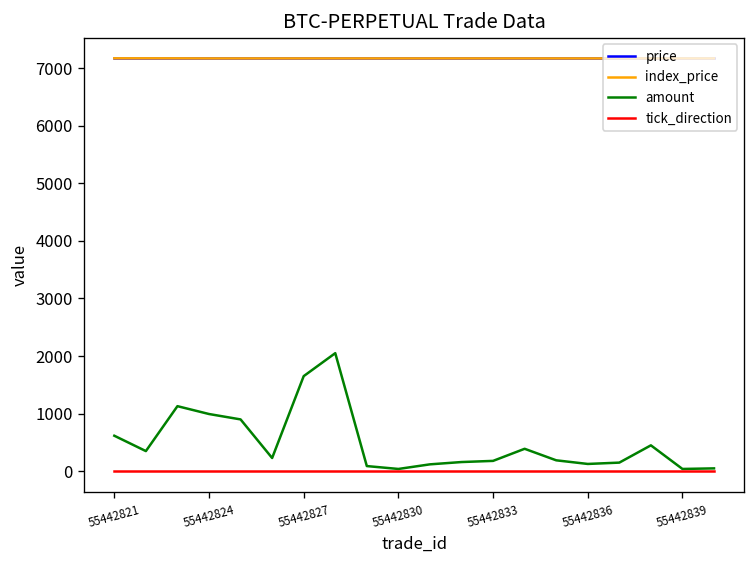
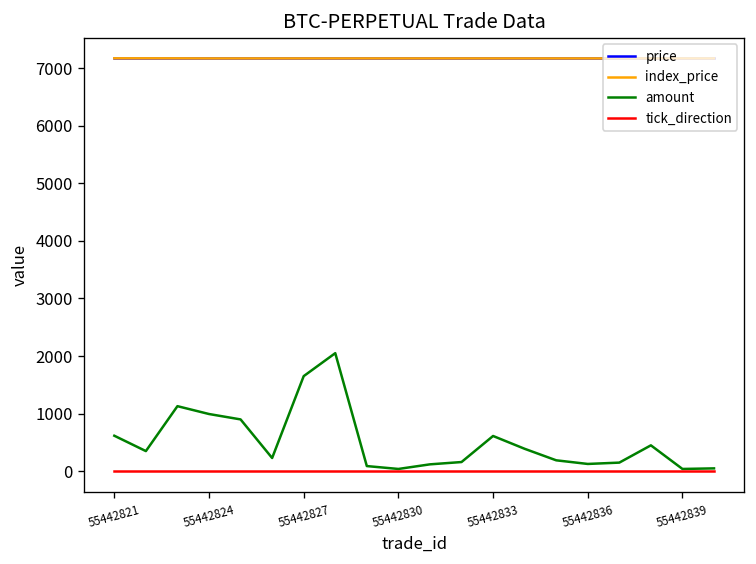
amount, 55442833: 200 -> 600
